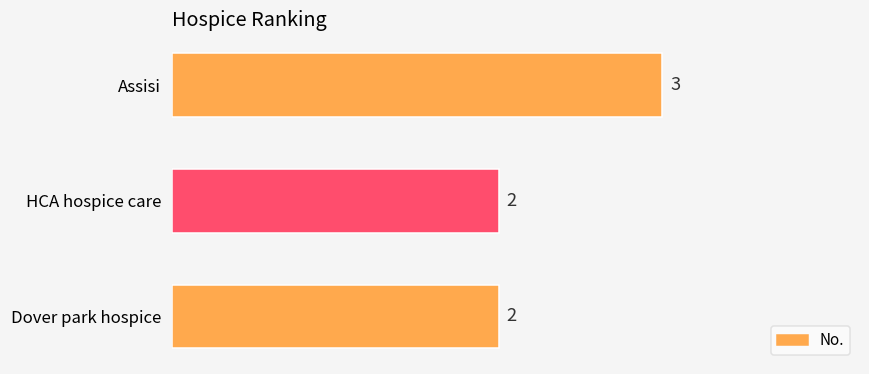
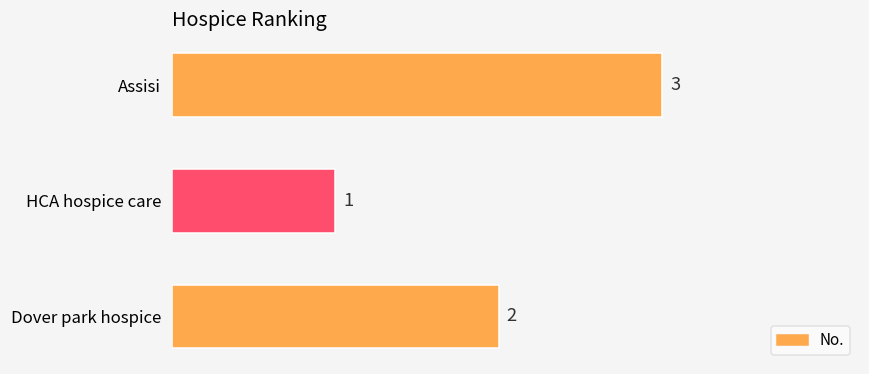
HCA hospice care: 2 -> 1
